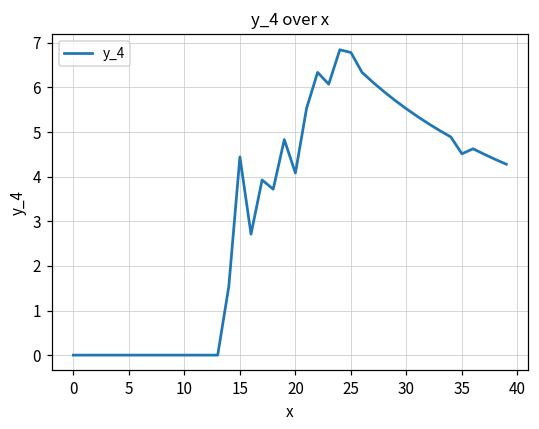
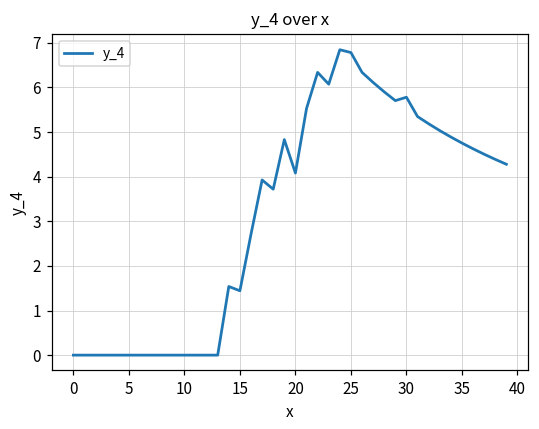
15: 4.4 -> 1.4
30: 5.5 -> 5.8
35: 4.5 -> 4.8
